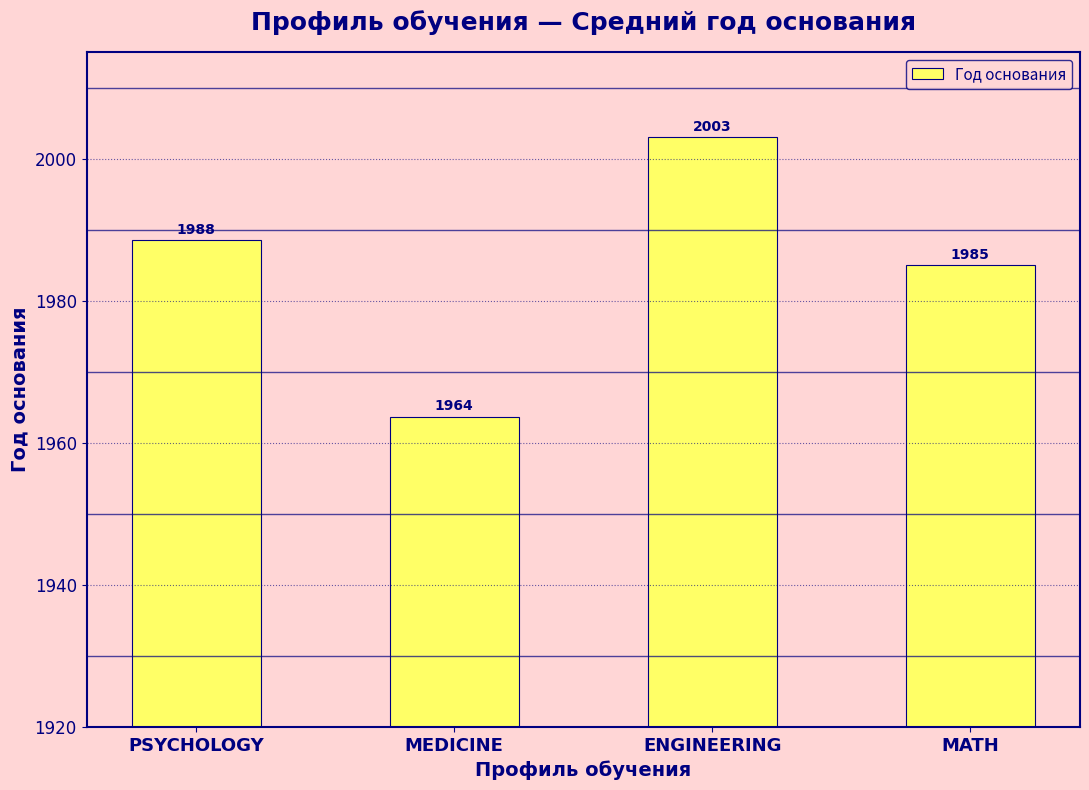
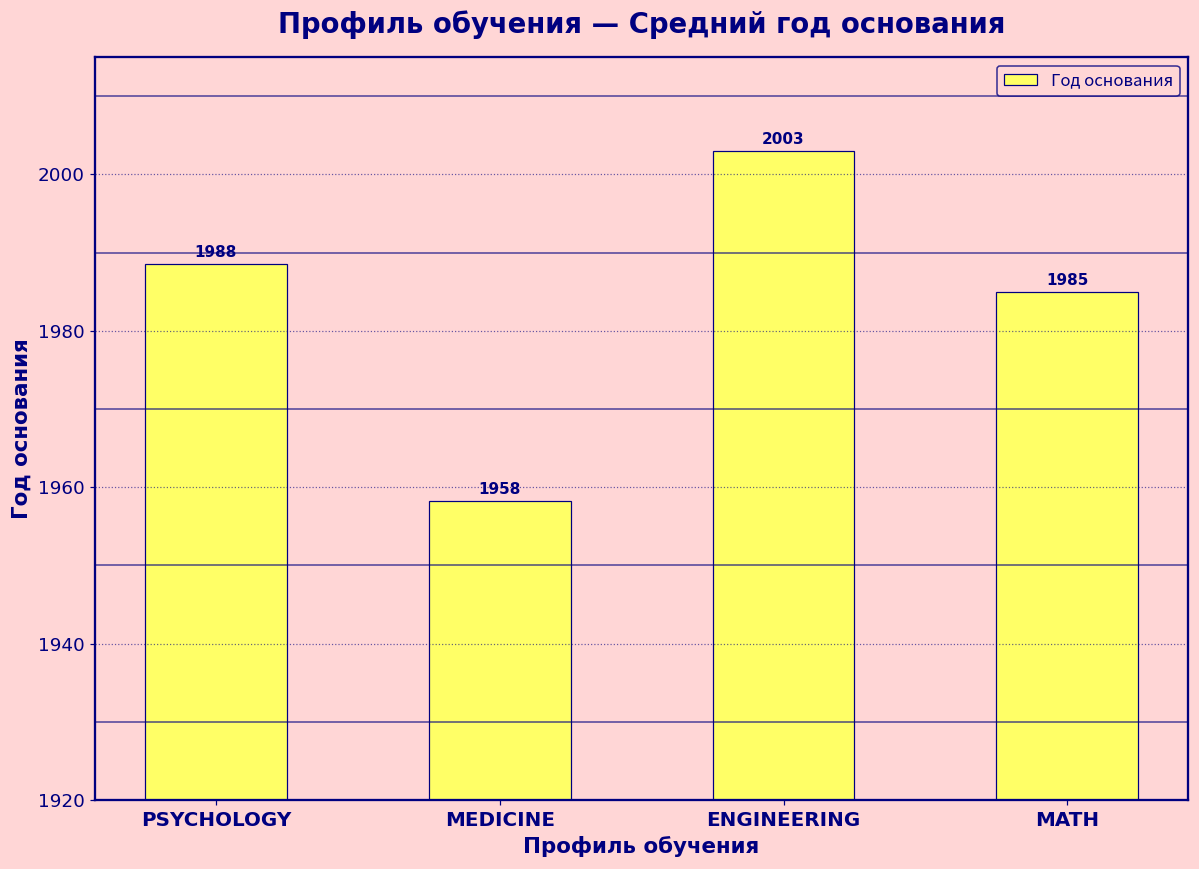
MEDICINE: 1964 -> 1958
